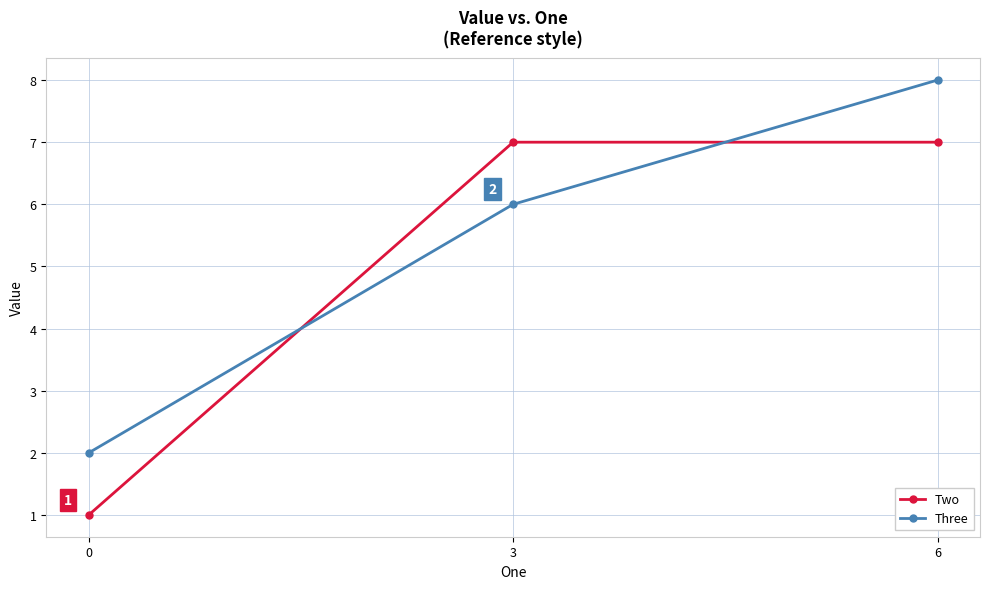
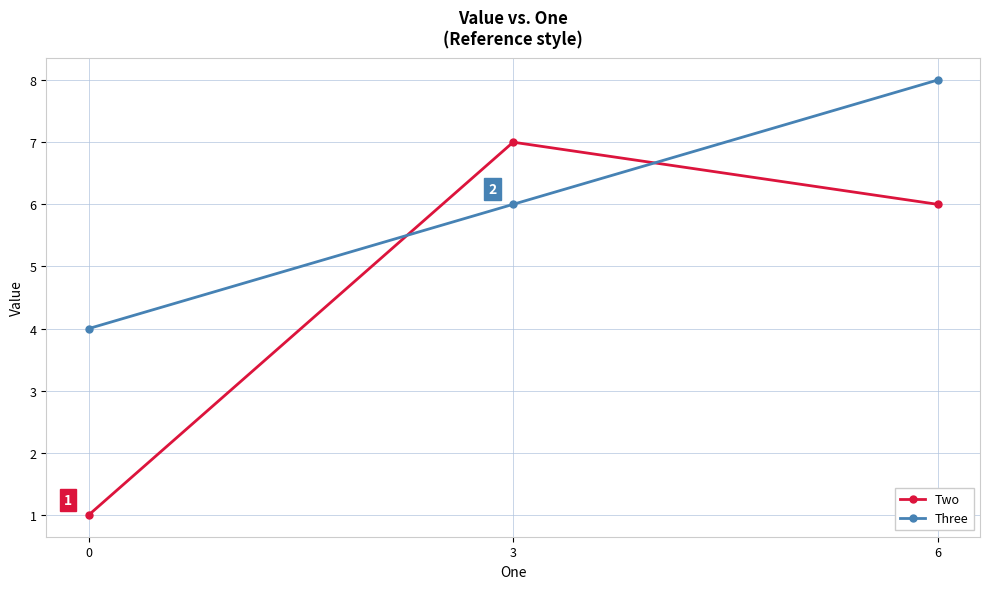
Three, 0: 2 -> 4
Two, 6: 7 -> 6
